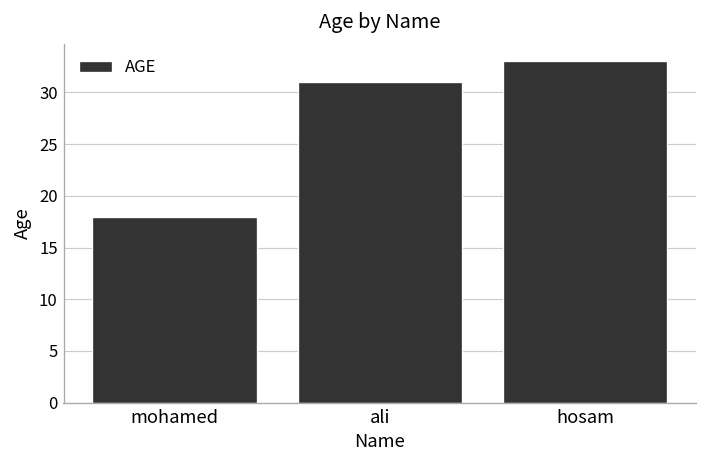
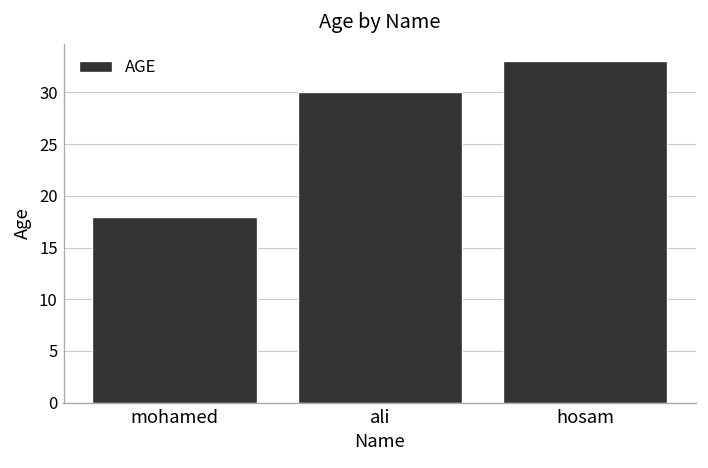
ali: 31 -> 30
